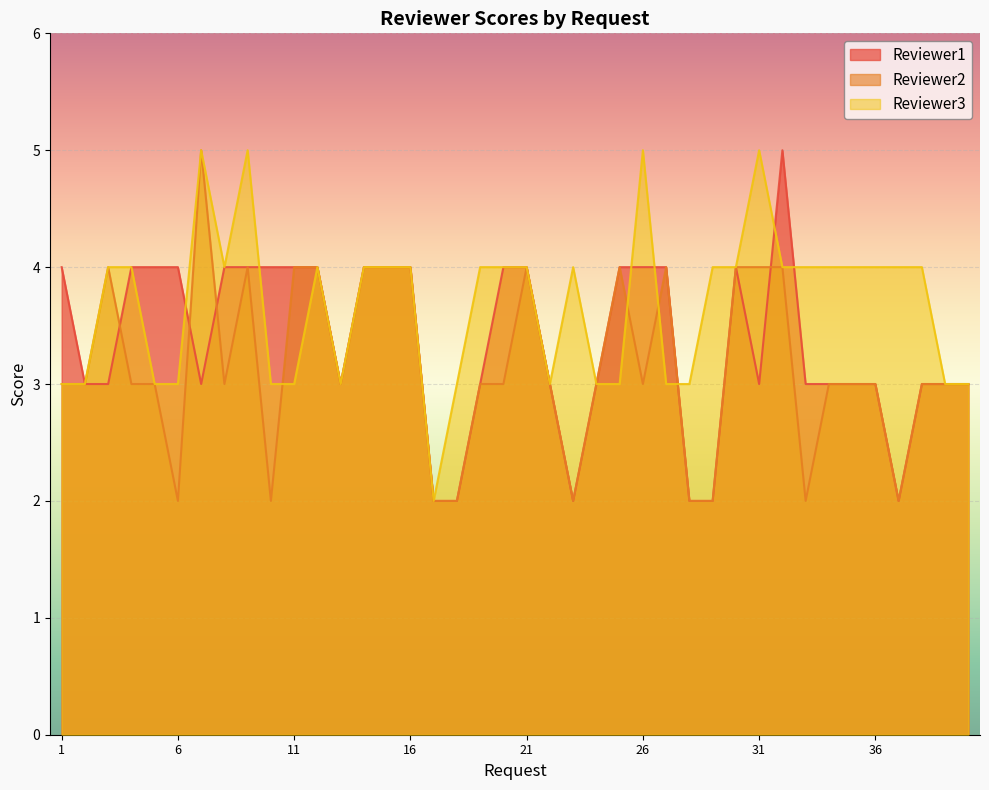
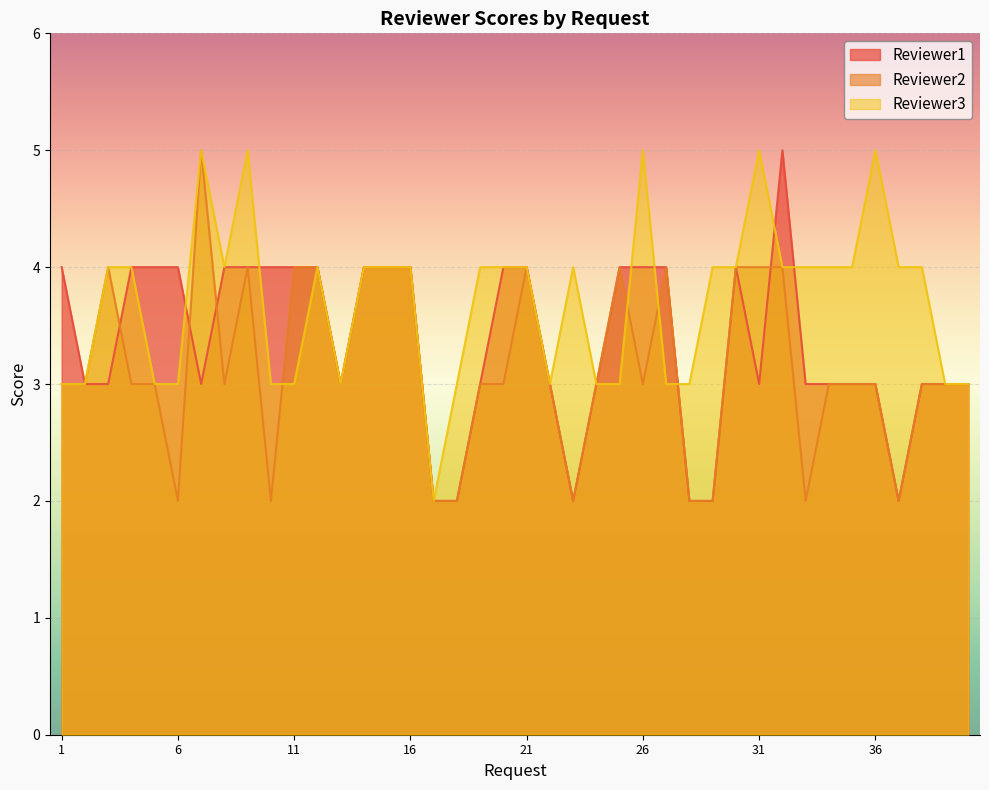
Reviewer3, 36: 4 -> 5
